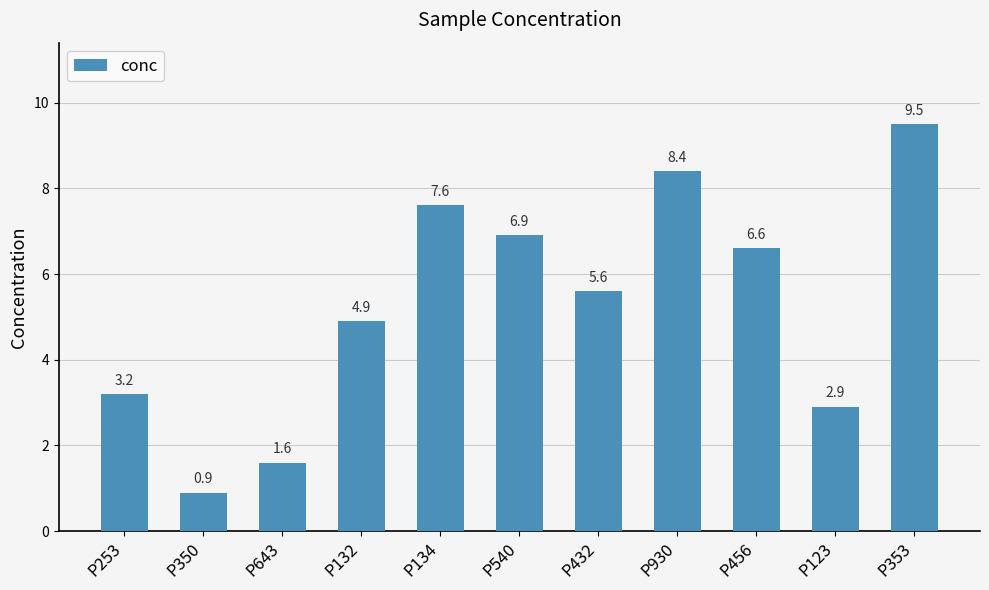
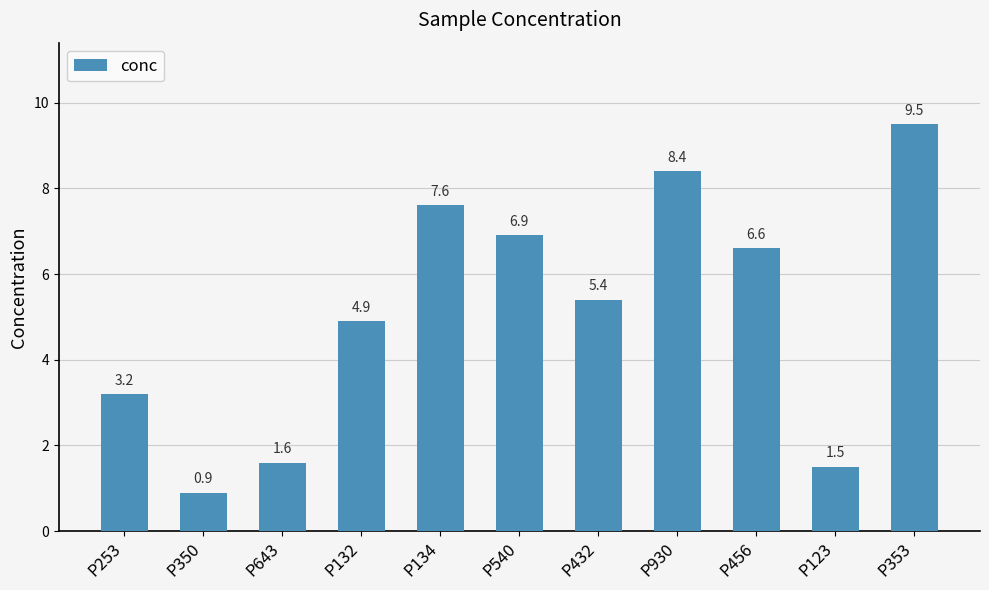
P432: 5.6 -> 5.4
P123: 2.9 -> 1.5
